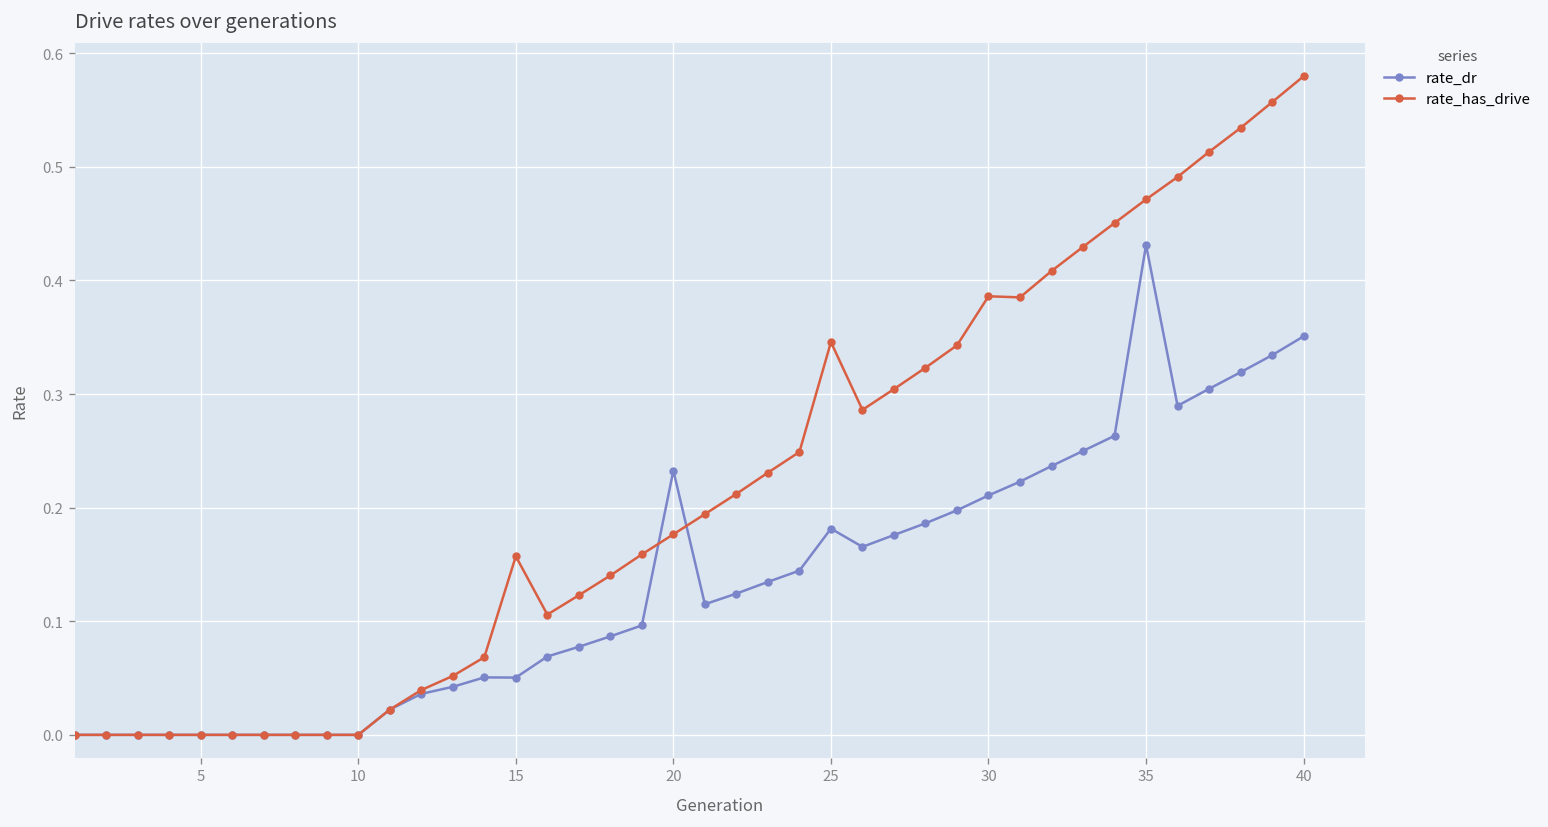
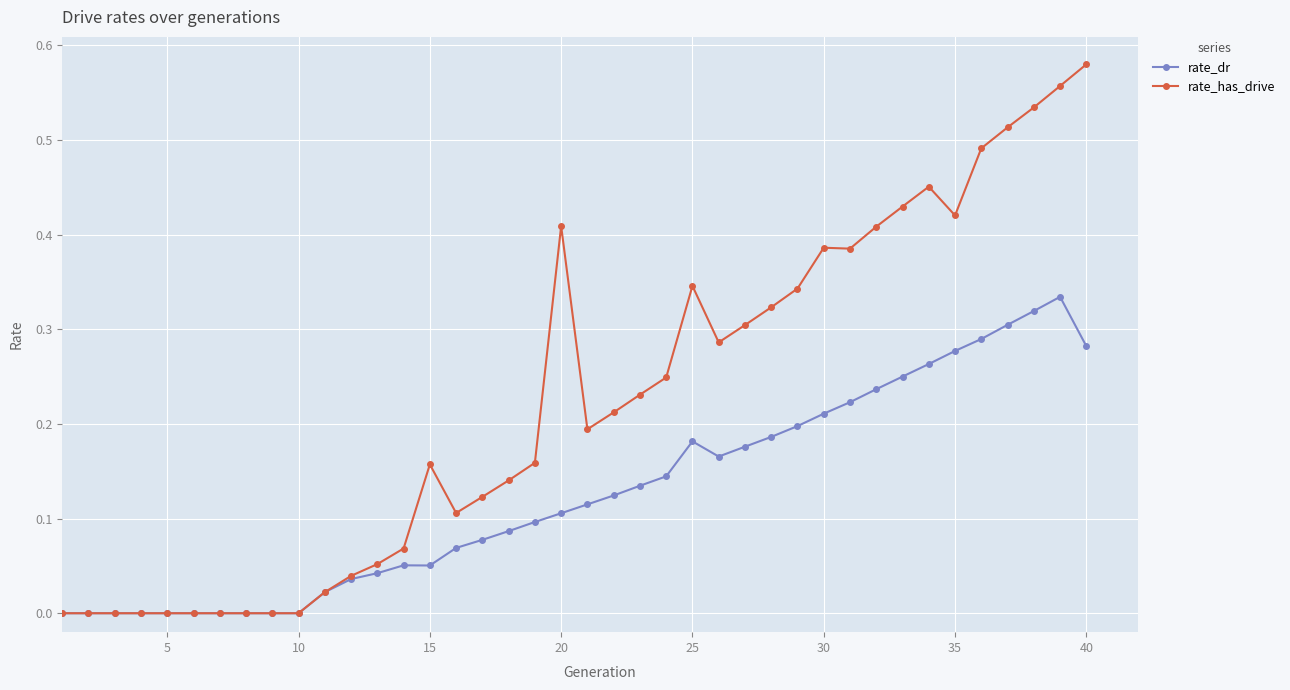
rate_dr, 20: 0.23 -> 0.11
rate_has_drive, 20: 0.18 -> 0.41
rate_dr, 35: 0.43 -> 0.28
rate_has_drive, 35: 0.47 -> 0.42
rate_dr, 40: 0.35 -> 0.28
